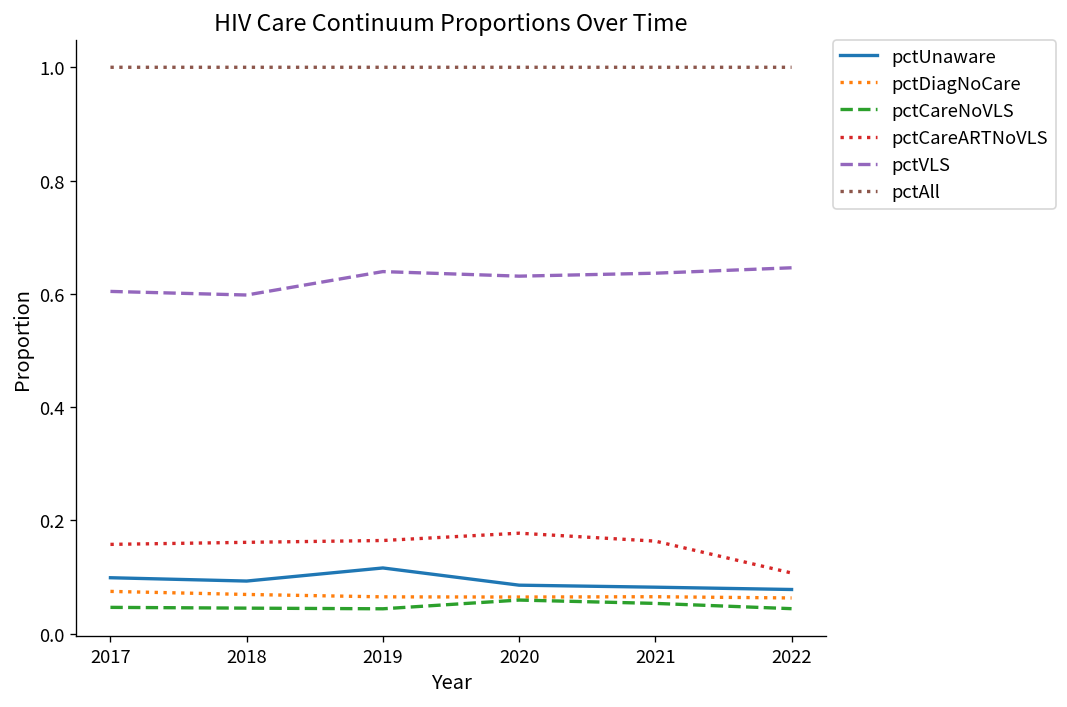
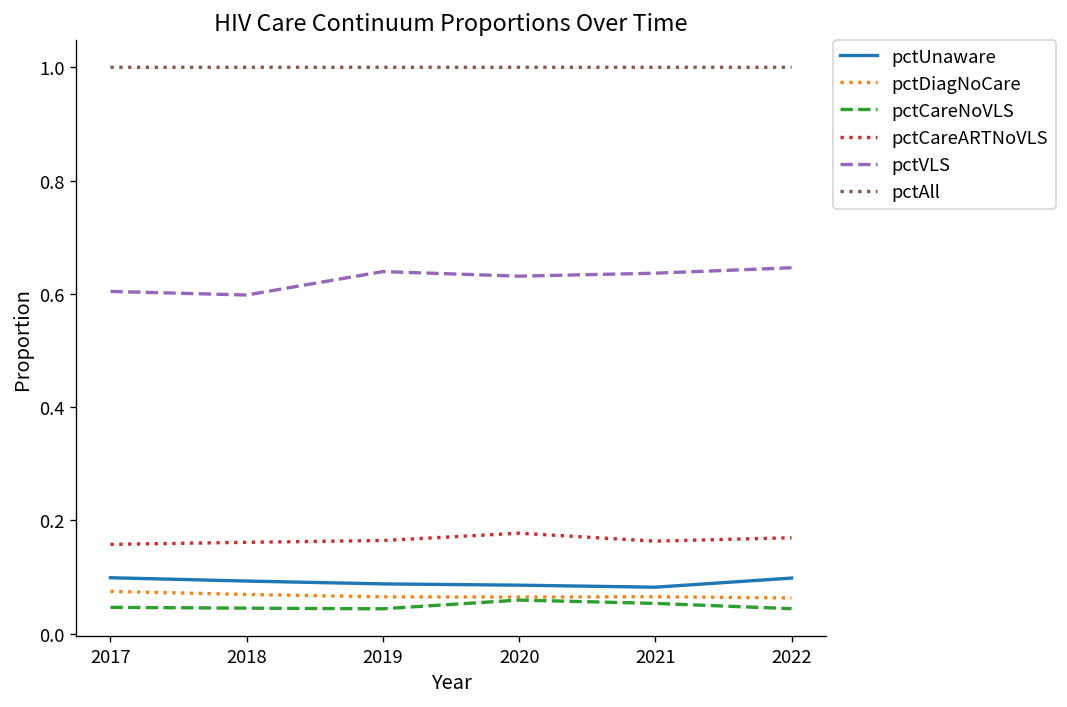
pctUnaware, 2019: 0.12 -> 0.09
pctUnaware, 2022: 0.08 -> 0.10
pctCareARTNoVLS, 2022: 0.11 -> 0.17
